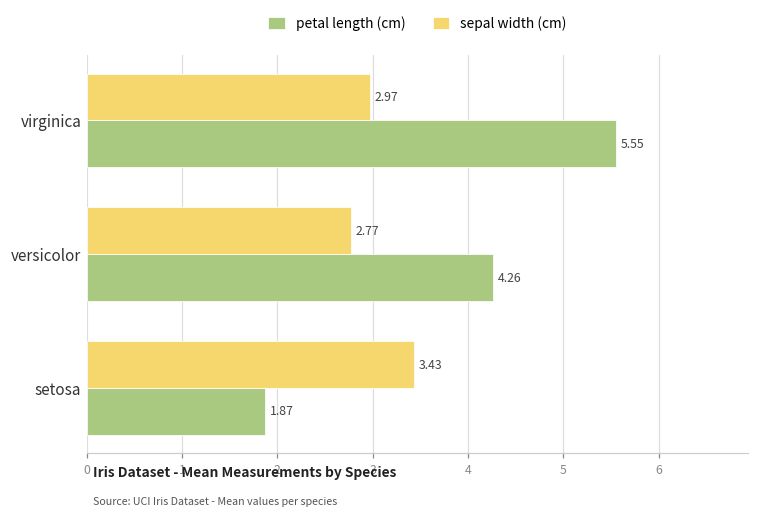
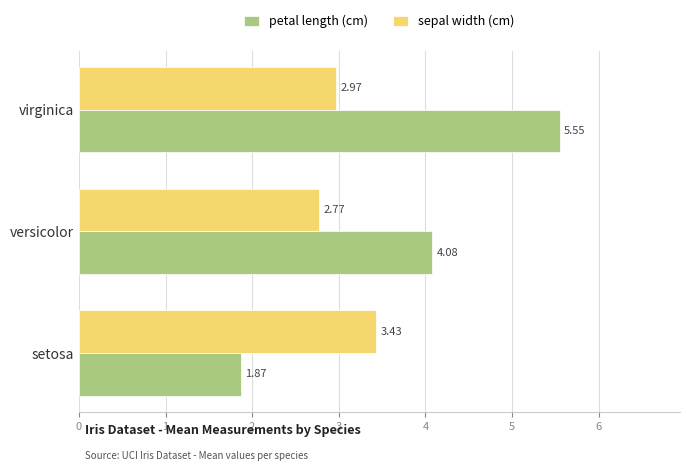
petal length (cm), versicolor: 4.26 -> 4.08
